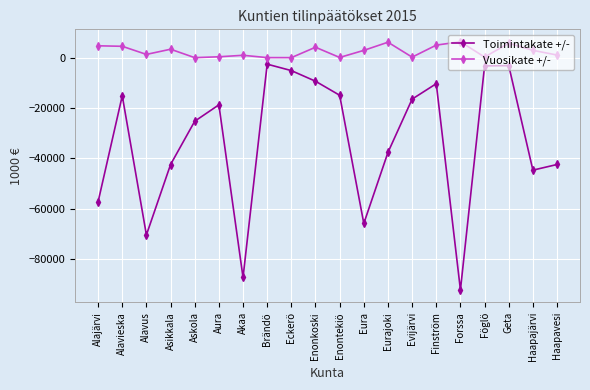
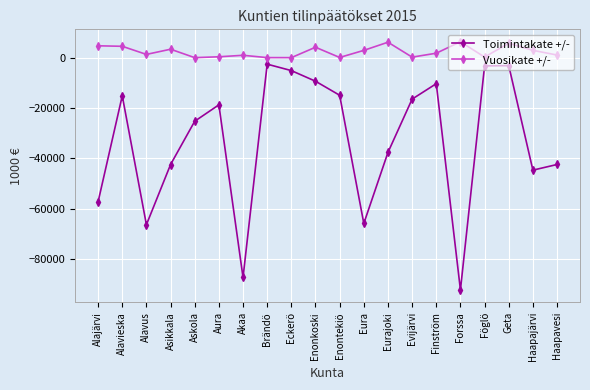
Toimintakate +/-, Alavus: -71000 -> -66000
Vuosikate +/-, Finström: 5000 -> 2000
